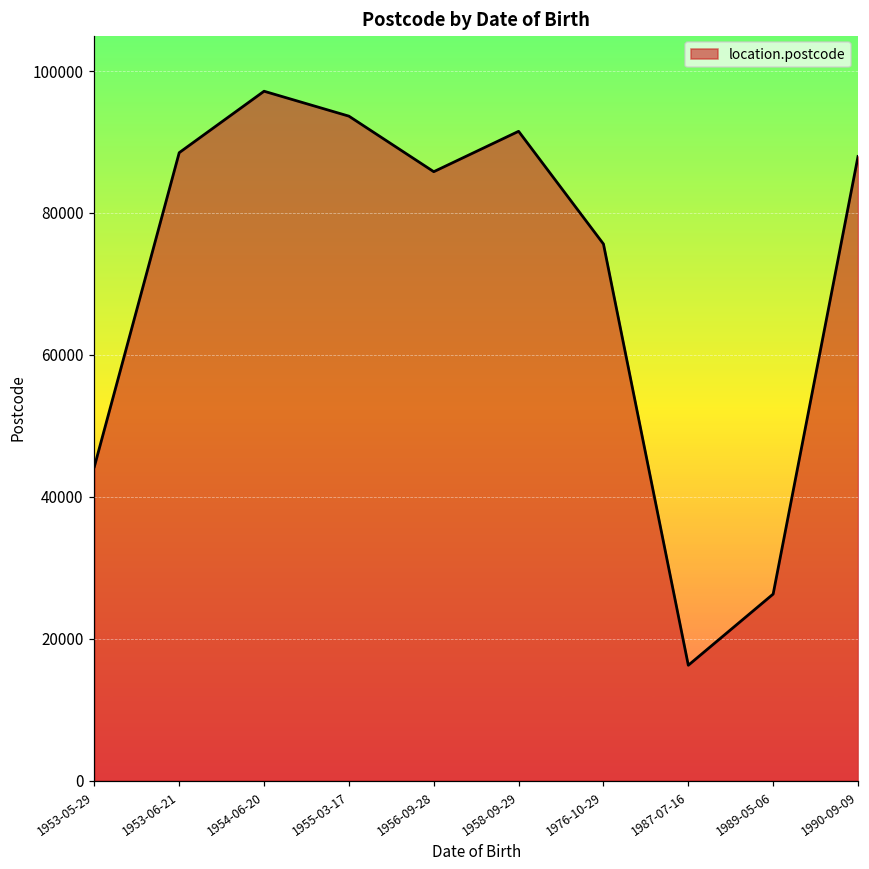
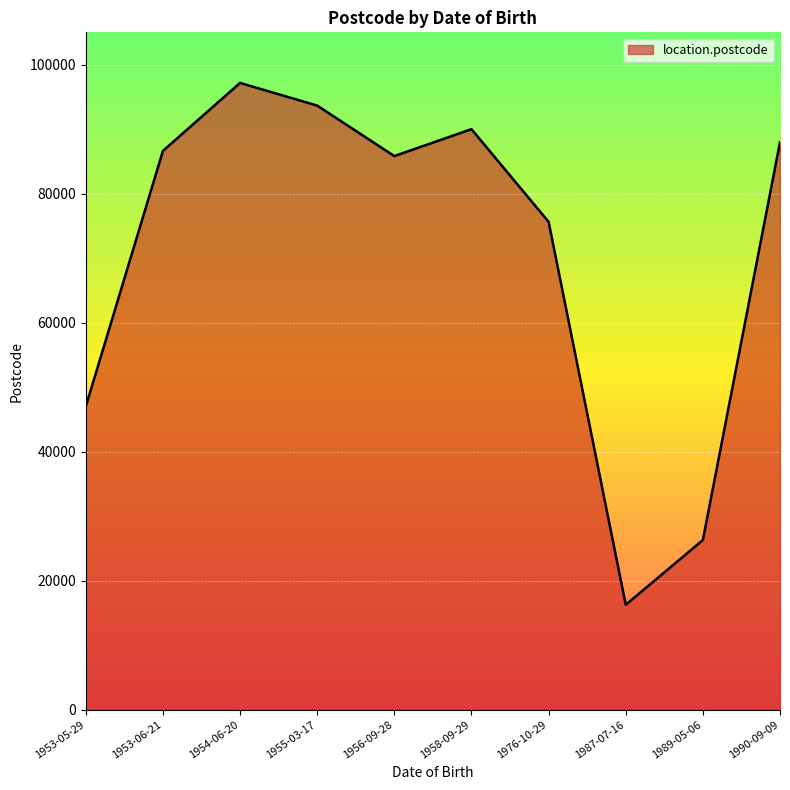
1953-05-29: 44000 -> 47000
1953-06-21: 88000 -> 87000
1958-09-29: 92000 -> 90000
